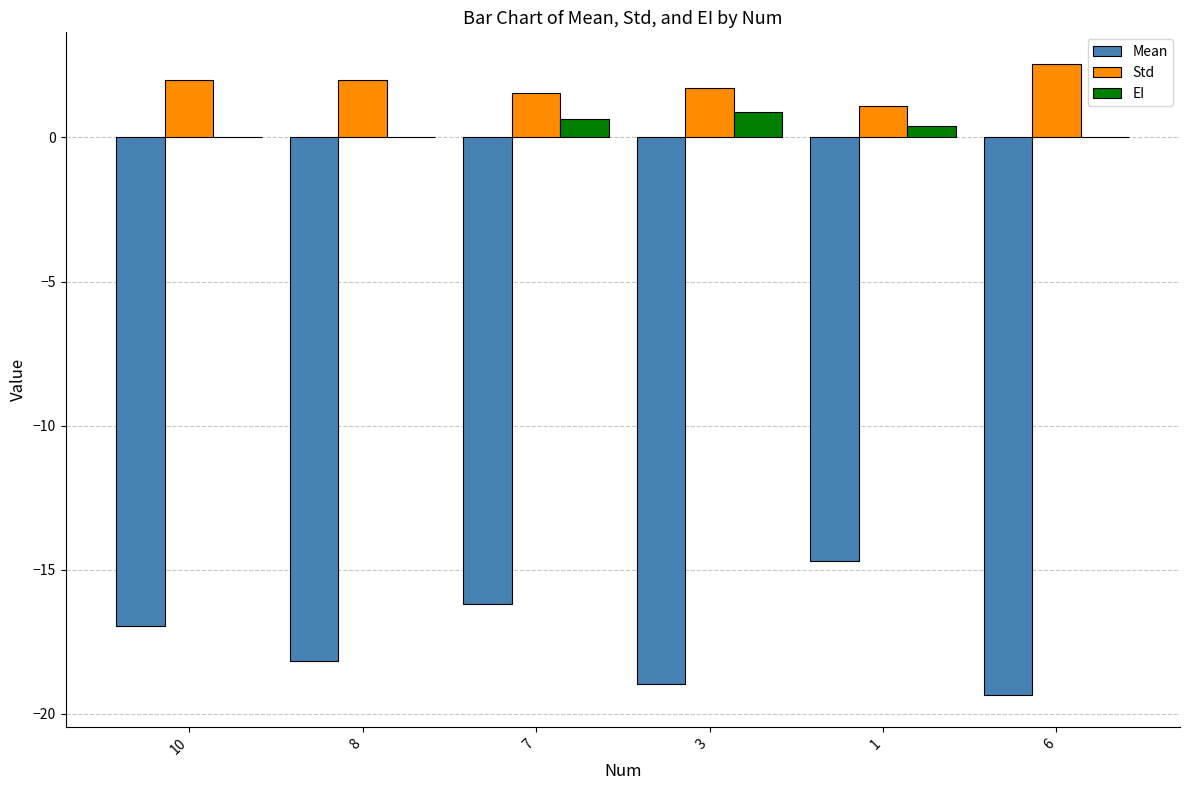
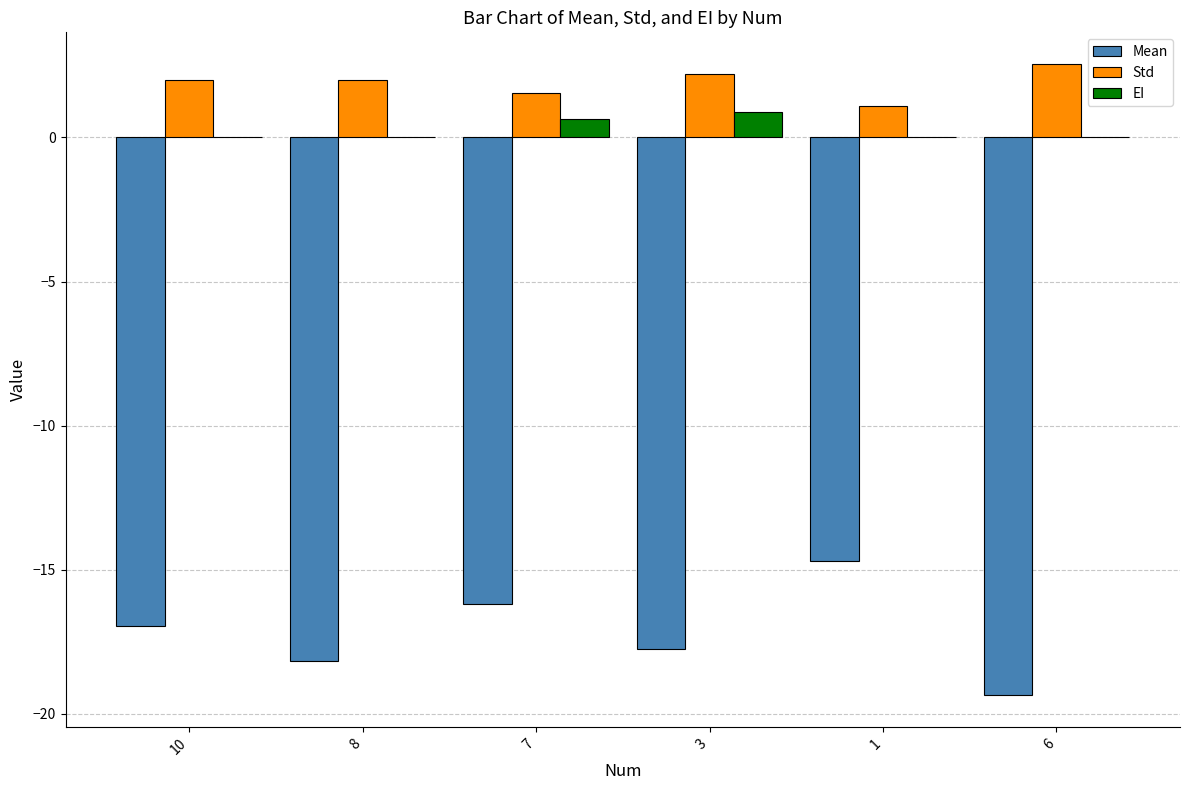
Mean, 3: -19.0 -> -17.8
Std, 3: 1.7 -> 2.2
EI, 1: 0.4 -> 0.0
